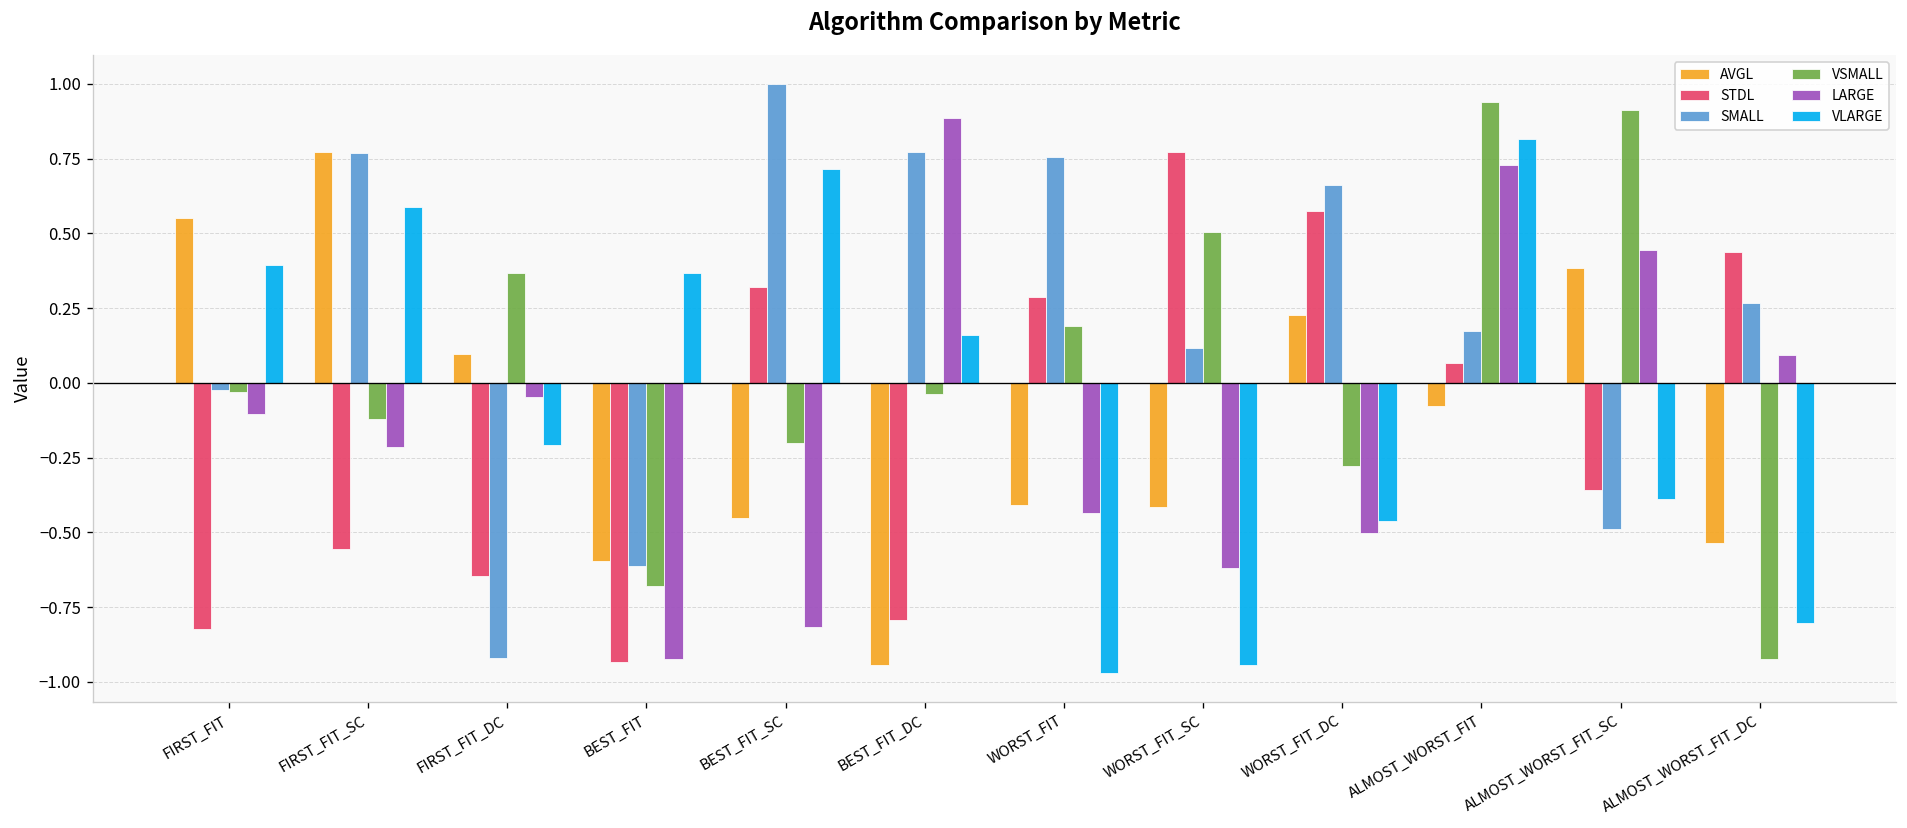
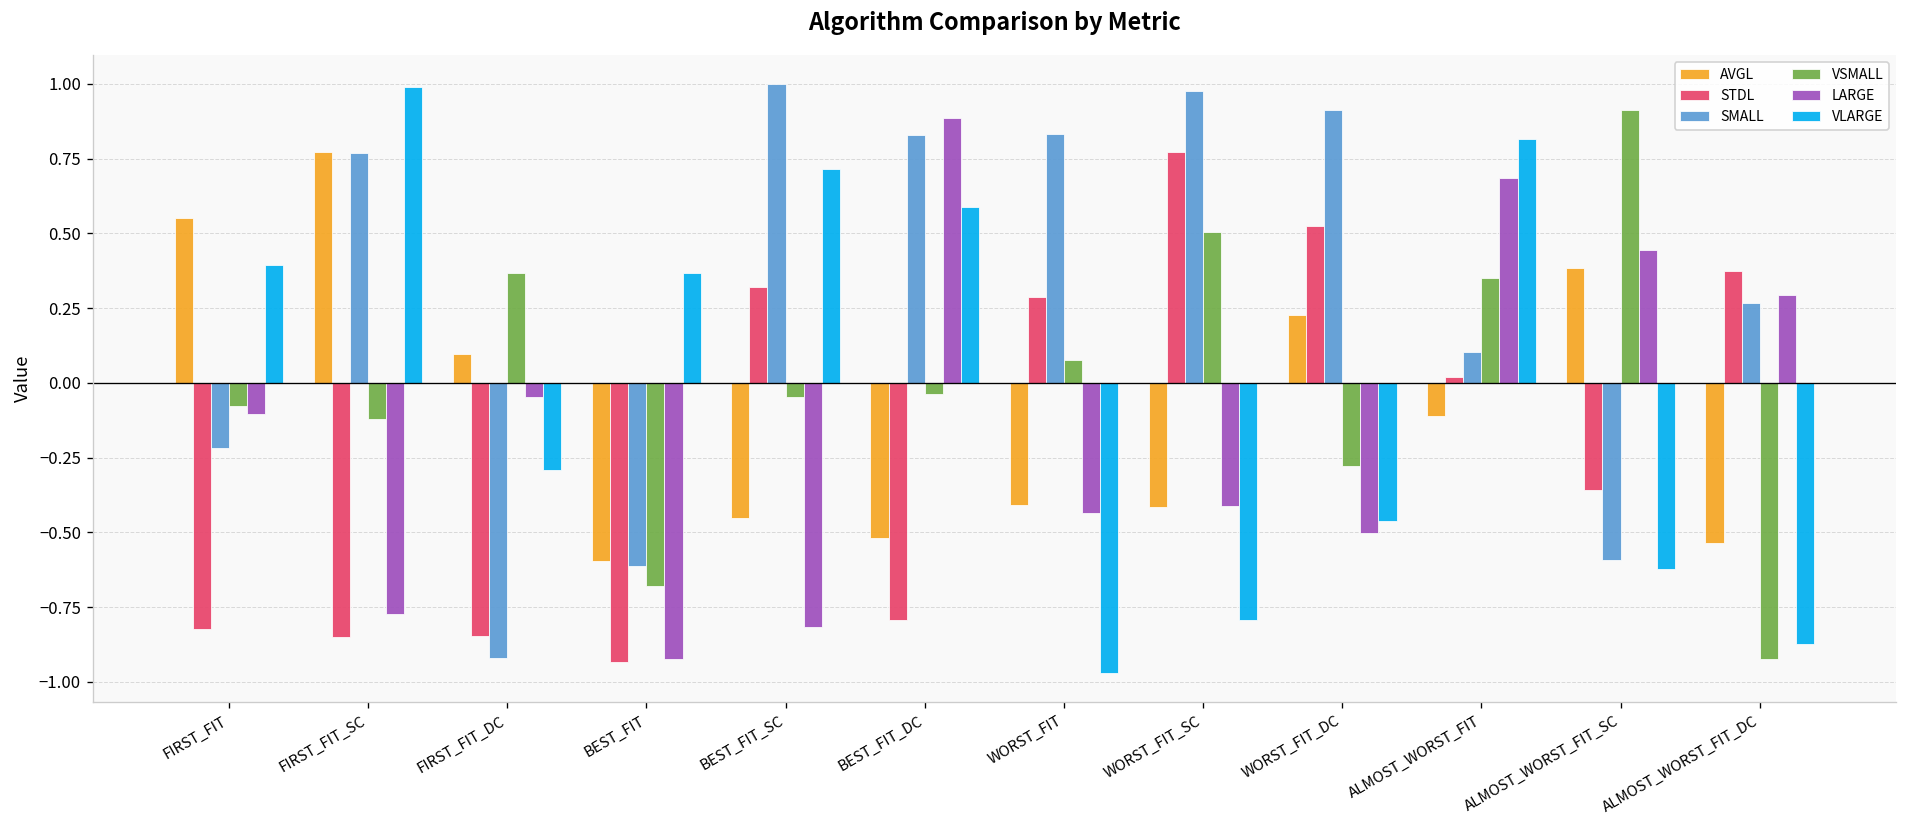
SMALL, FIRST_FIT: -0.02 -> -0.22
VSMALL, FIRST_FIT: -0.03 -> -0.08
STDL, FIRST_FIT_SC: -0.56 -> -0.85
LARGE, FIRST_FIT_SC: -0.21 -> -0.77
VLARGE, FIRST_FIT_SC: 0.59 -> 0.99
STDL, FIRST_FIT_DC: -0.64 -> -0.85
VLARGE, FIRST_FIT_DC: -0.21 -> -0.29
VSMALL, BEST_FIT_SC: -0.20 -> -0.05
AVGL, BEST_FIT_DC: -0.94 -> -0.52
SMALL, BEST_FIT_DC: 0.77 -> 0.83
VLARGE, BEST_FIT_DC: 0.16 -> 0.59
SMALL, WORST_FIT: 0.75 -> 0.83
VSMALL, WORST_FIT: 0.19 -> 0.08
SMALL, WORST_FIT_SC: 0.12 -> 0.98
LARGE, WORST_FIT_SC: -0.62 -> -0.41
VLARGE, WORST_FIT_SC: -0.94 -> -0.79
STDL, WORST_FIT_DC: 0.58 -> 0.53
SMALL, WORST_FIT_DC: 0.66 -> 0.91
AVGL, ALMOST_WORST_FIT: -0.08 -> -0.11
STDL, ALMOST_WORST_FIT: 0.07 -> 0.02
SMALL, ALMOST_WORST_FIT: 0.18 -> 0.10
VSMALL, ALMOST_WORST_FIT: 0.94 -> 0.35
LARGE, ALMOST_WORST_FIT: 0.73 -> 0.69
SMALL, ALMOST_WORST_FIT_SC: -0.49 -> -0.59
VLARGE, ALMOST_WORST_FIT_SC: -0.39 -> -0.62
STDL, ALMOST_WORST_FIT_DC: 0.44 -> 0.37
LARGE, ALMOST_WORST_FIT_DC: 0.09 -> 0.29
VLARGE, ALMOST_WORST_FIT_DC: -0.80 -> -0.87
